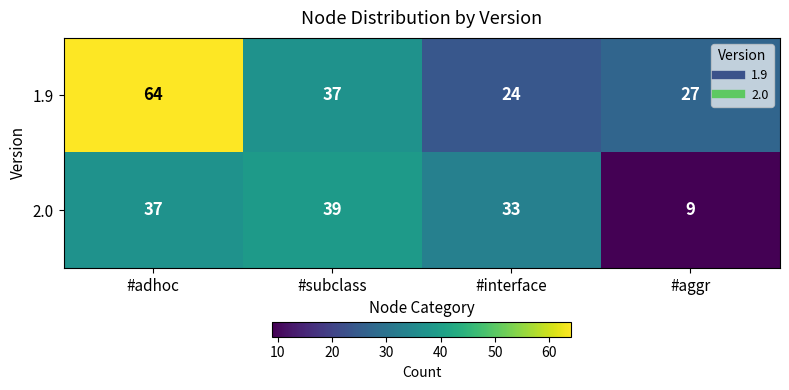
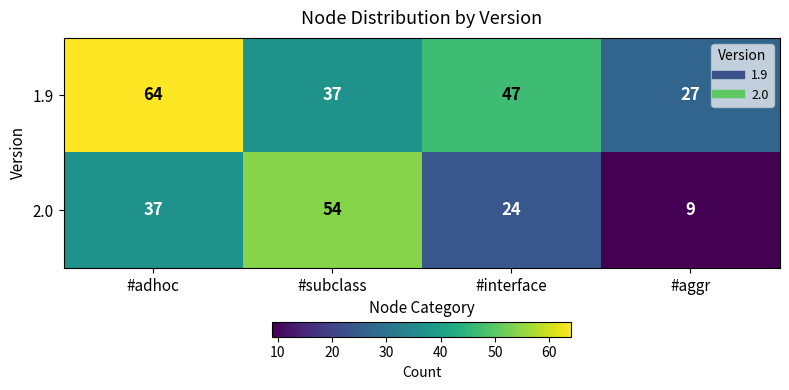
1.9, #interface: 24 -> 47
2.0, #subclass: 39 -> 54
2.0, #interface: 33 -> 24
